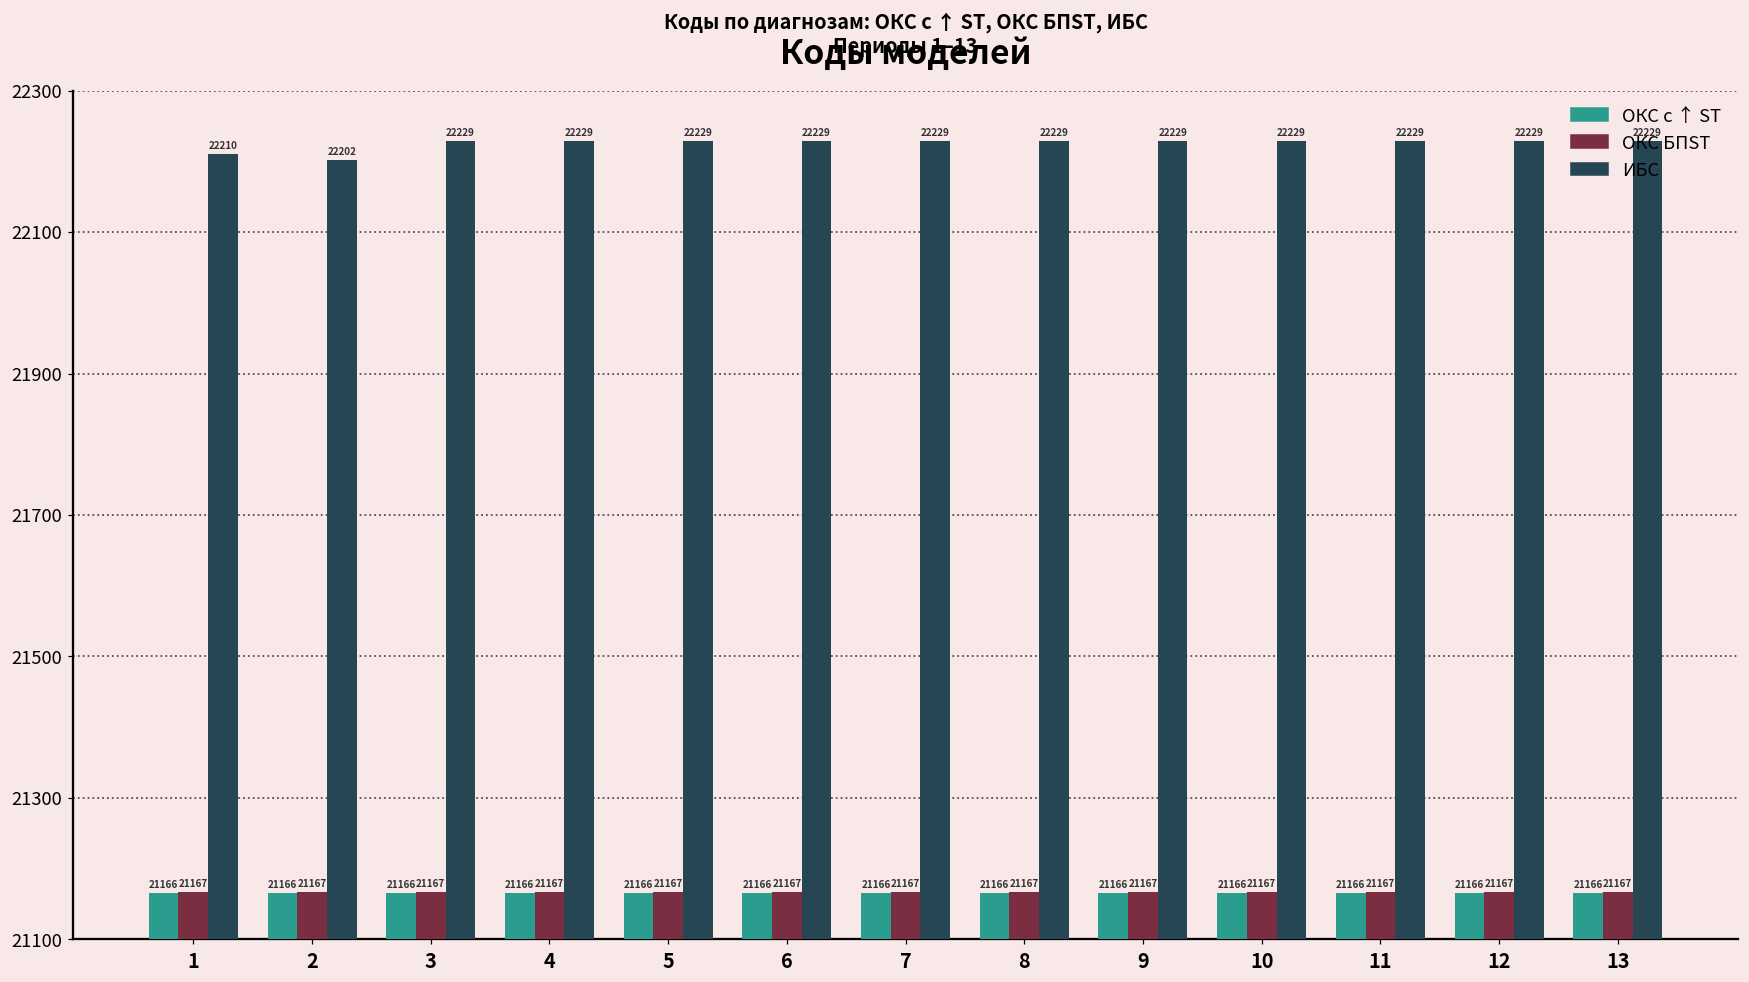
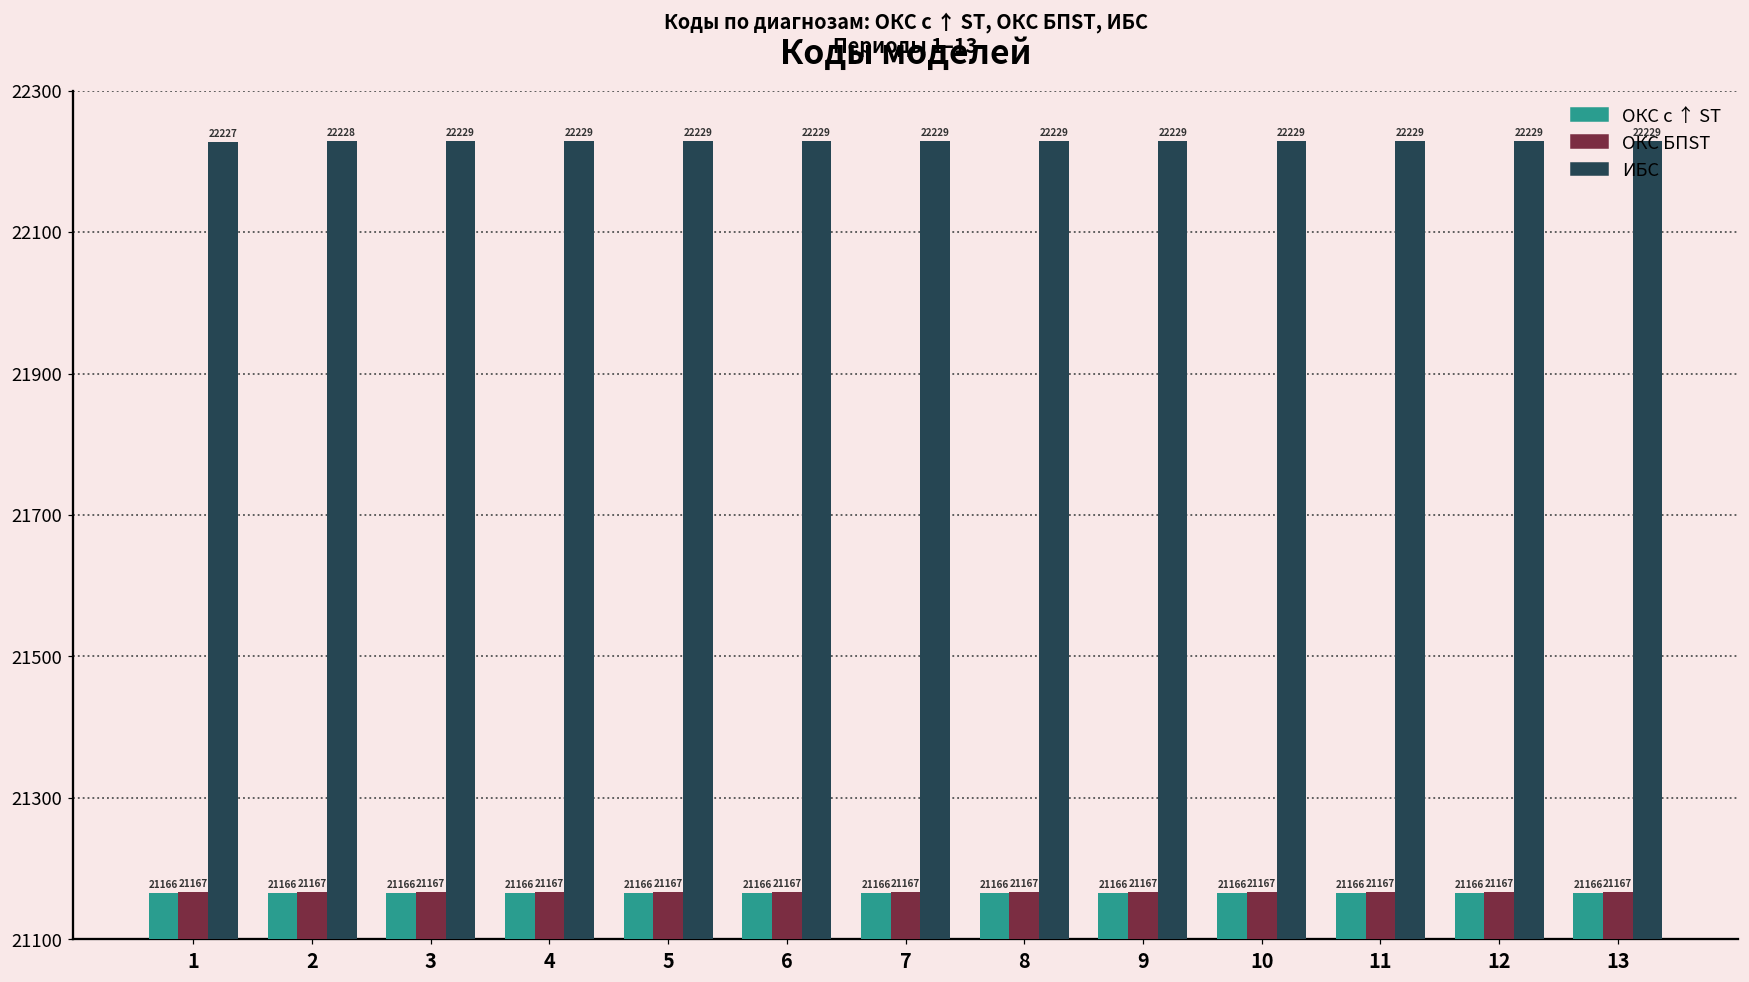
ИБС, 1: 22210 -> 22227
ИБС, 2: 22202 -> 22228
